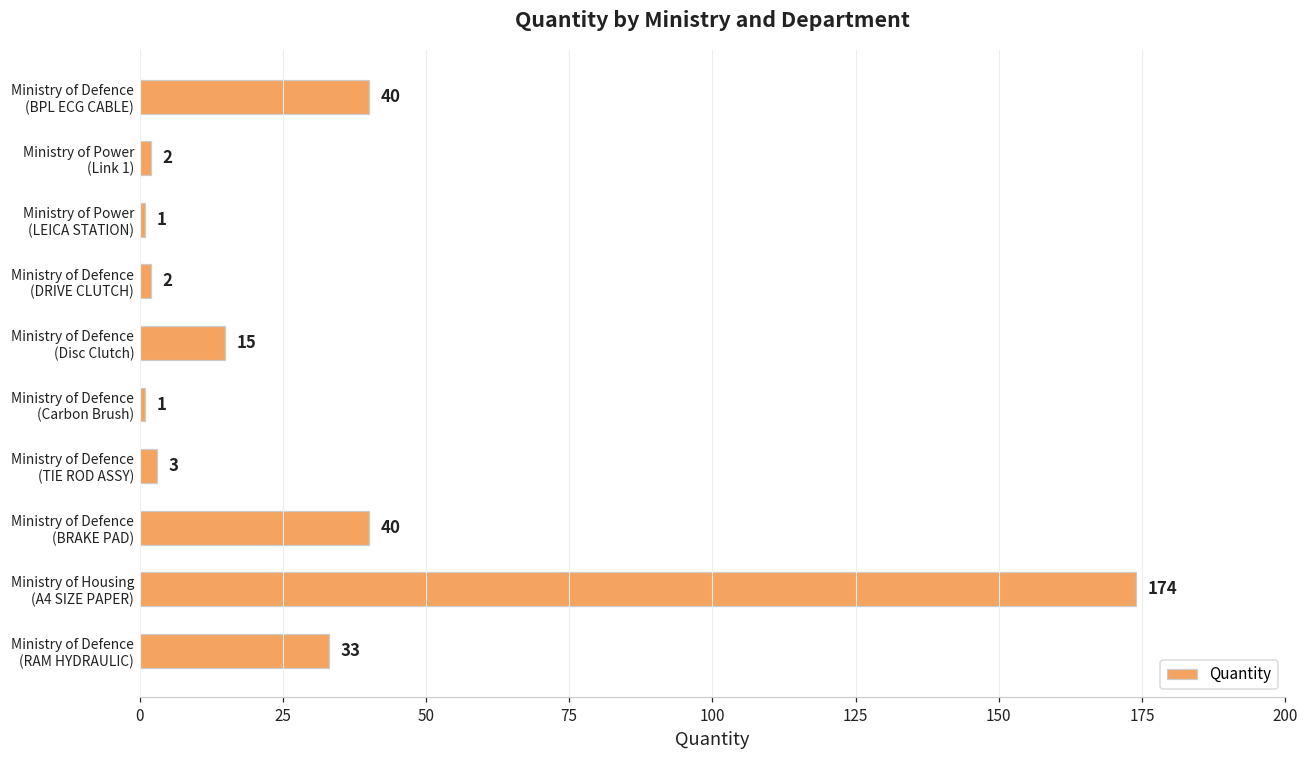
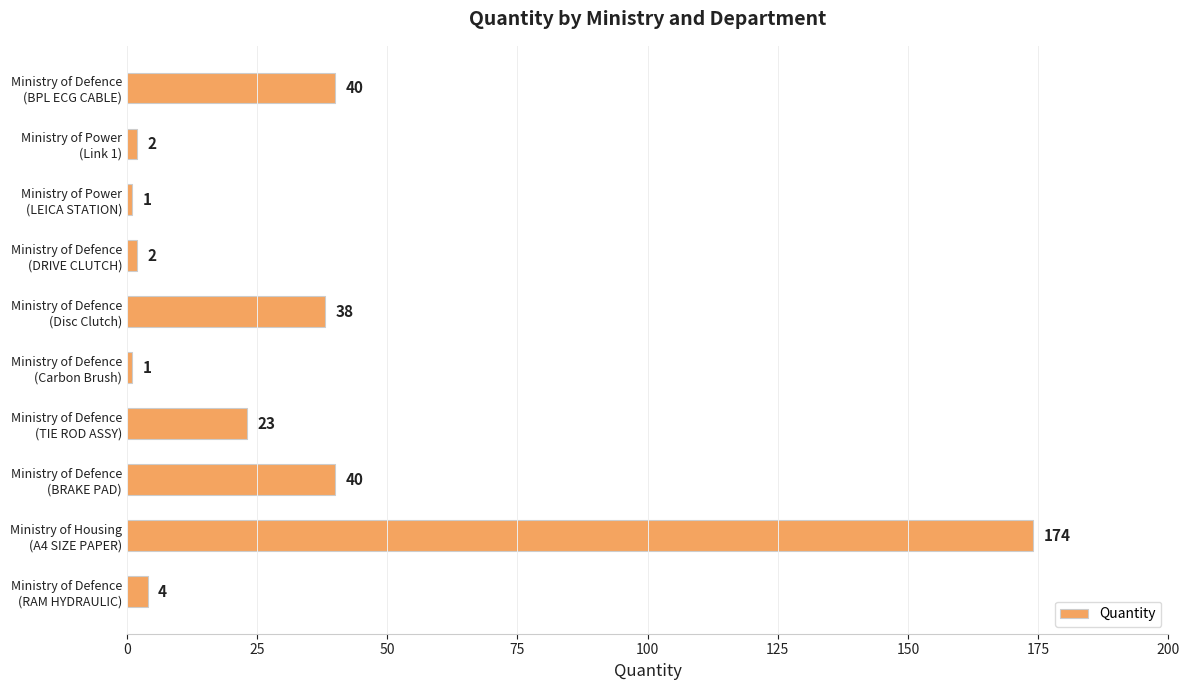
Ministry of Defence (Disc Clutch): 15 -> 38
Ministry of Defence (TIE ROD ASSY): 3 -> 23
Ministry of Defence (RAM HYDRAULIC): 33 -> 4
